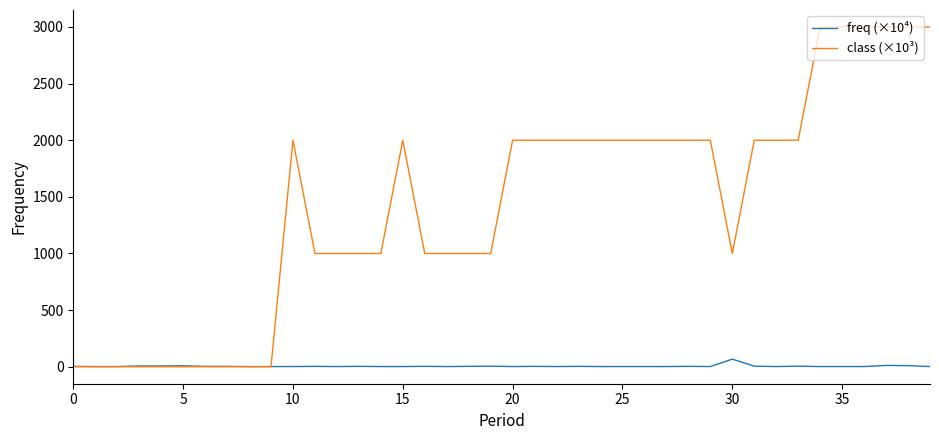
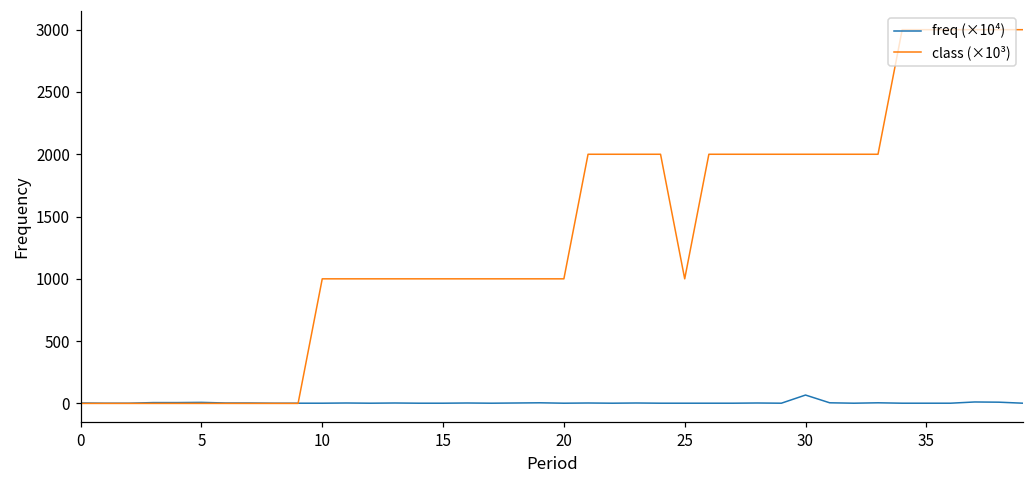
class (×10³), 10: 2000 -> 1000
class (×10³), 15: 2000 -> 1000
class (×10³), 20: 2000 -> 1000
class (×10³), 25: 2000 -> 1000
class (×10³), 30: 1000 -> 2000
